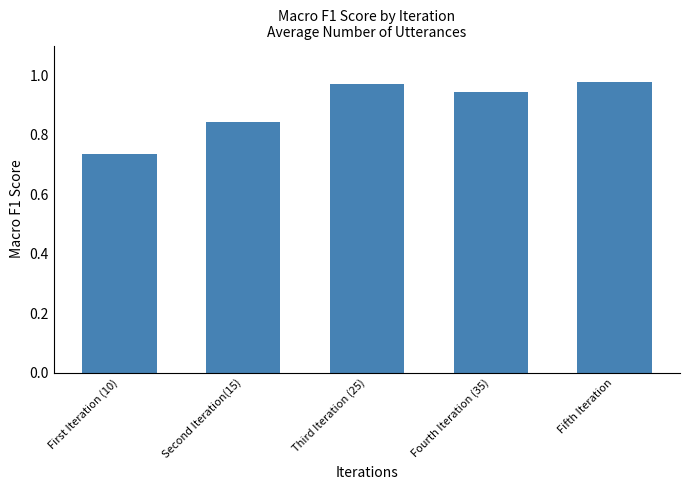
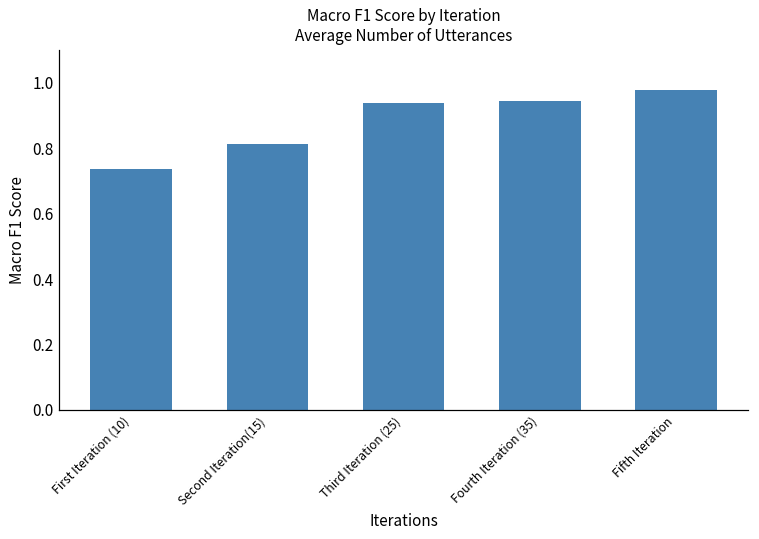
Second Iteration(15): 0.84 -> 0.81
Third Iteration (25): 0.97 -> 0.94
